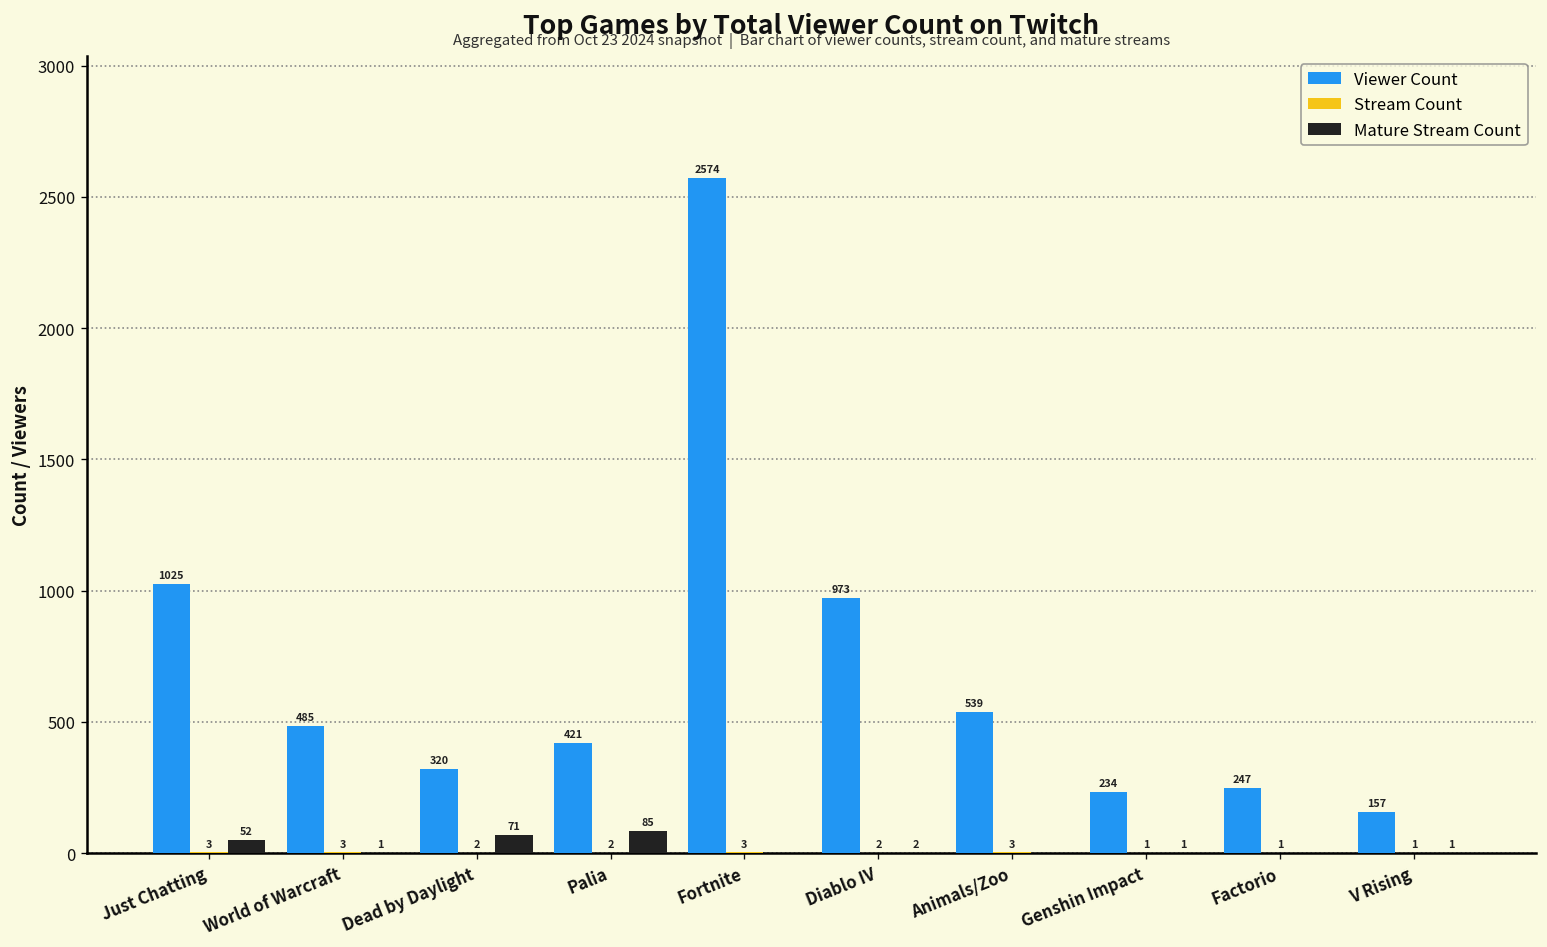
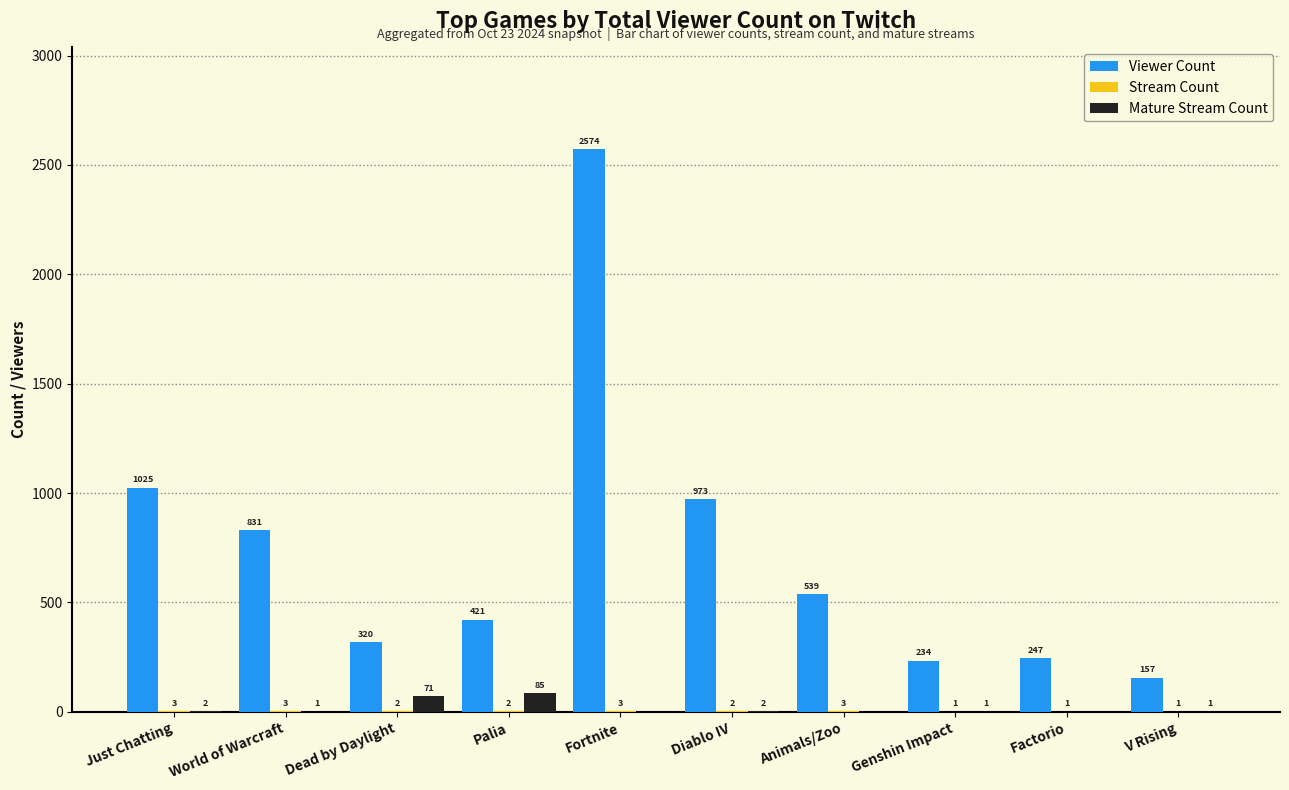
Mature Stream Count, Just Chatting: 52 -> 2
Viewer Count, World of Warcraft: 485 -> 831
